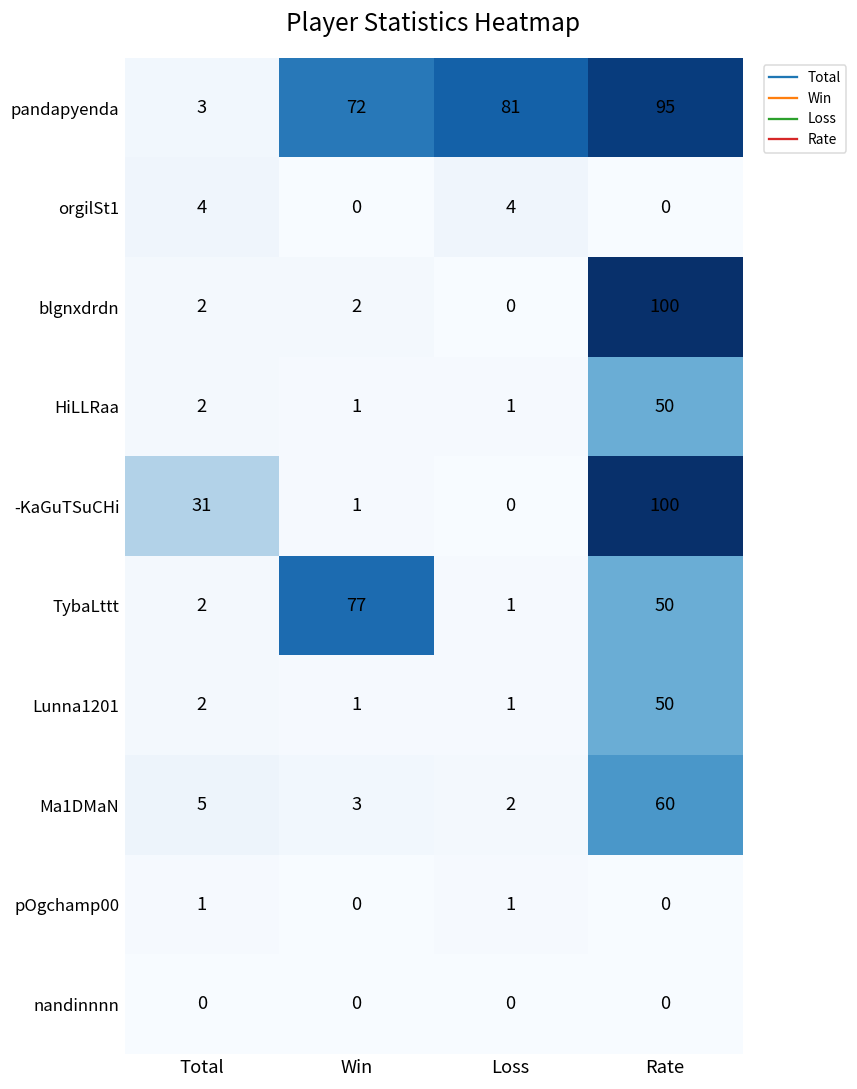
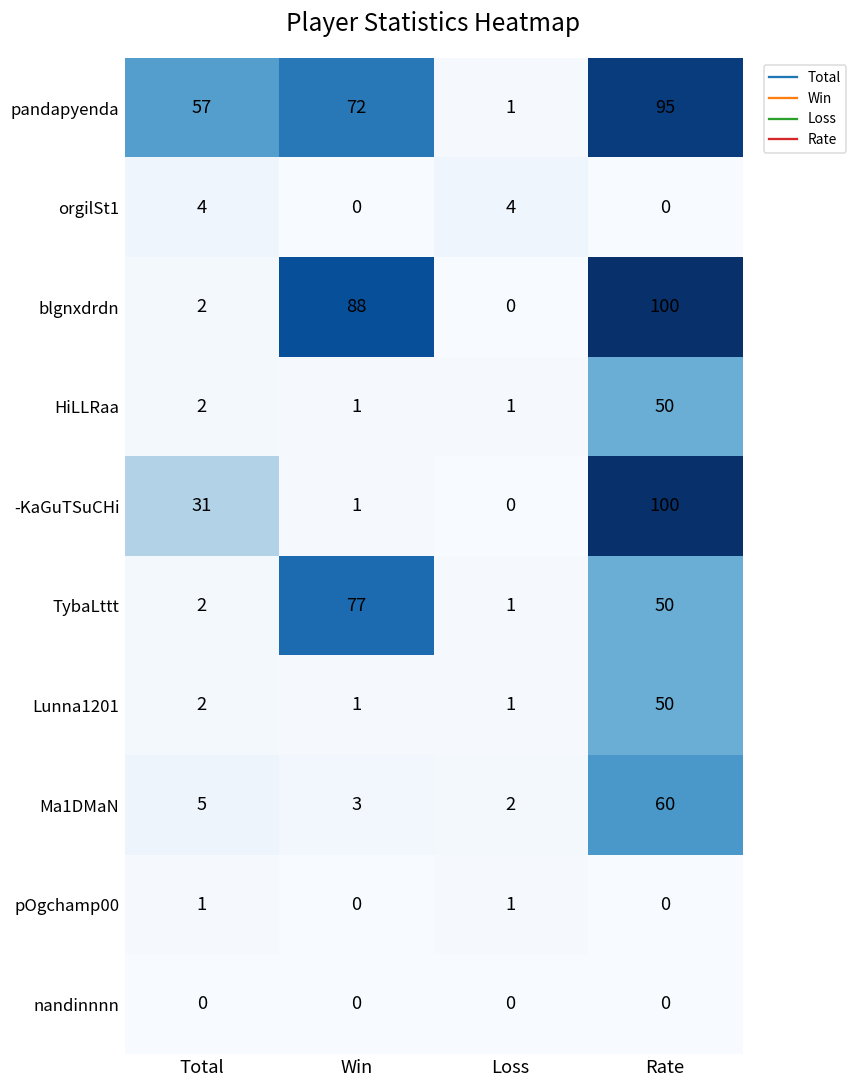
pandapyenda, Total: 3 -> 57
pandapyenda, Loss: 81 -> 1
blgnxdrdn, Win: 2 -> 88
